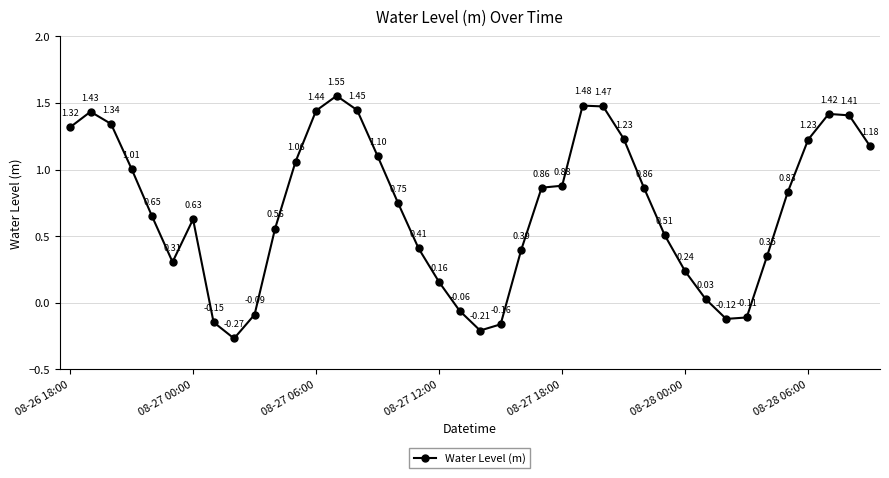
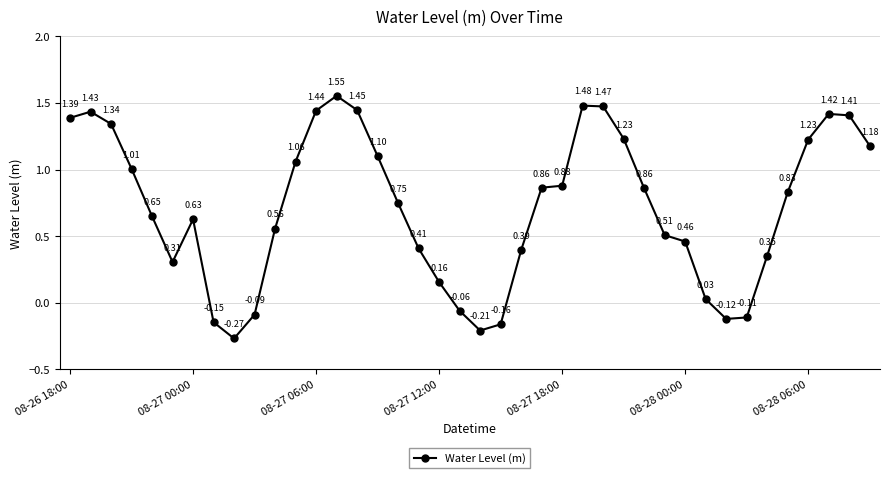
08-26 18:00: 1.32 -> 1.39
08-28 00:00: 0.24 -> 0.46
